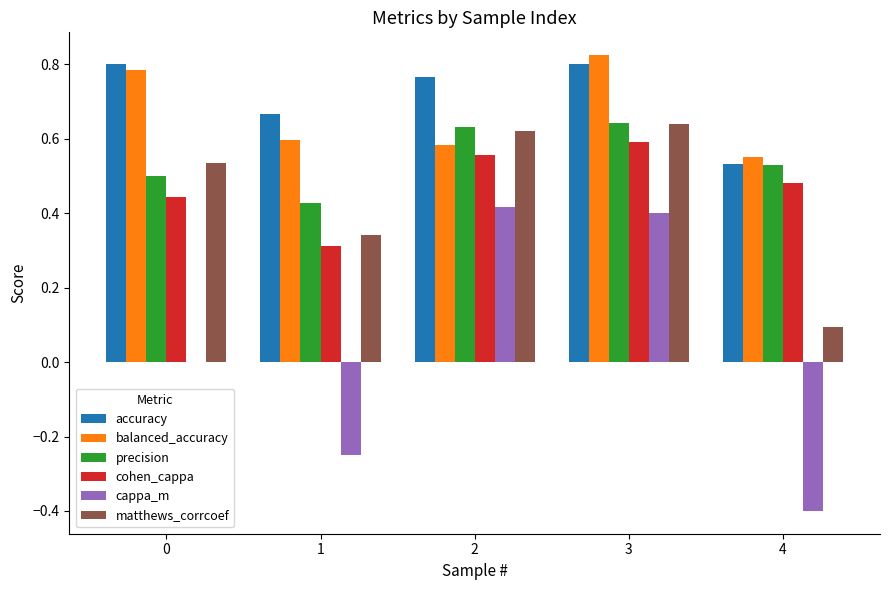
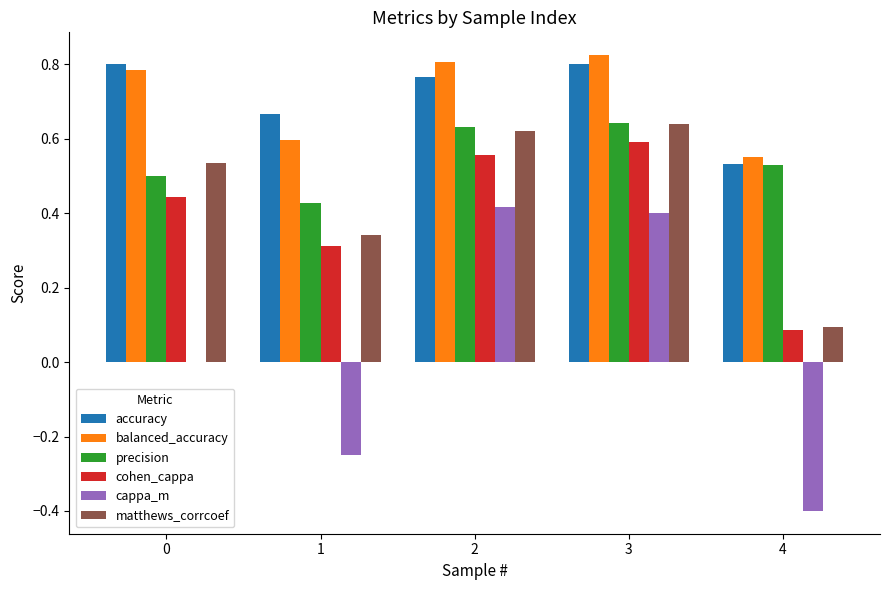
balanced_accuracy, 2: 0.58 -> 0.81
cohen_cappa, 4: 0.48 -> 0.09
